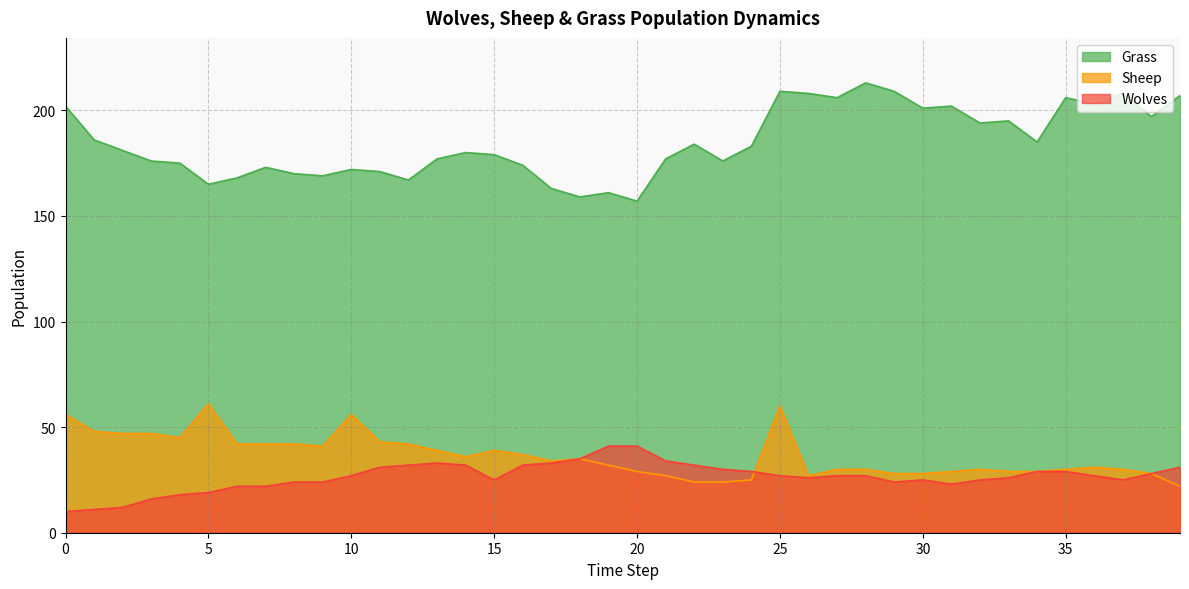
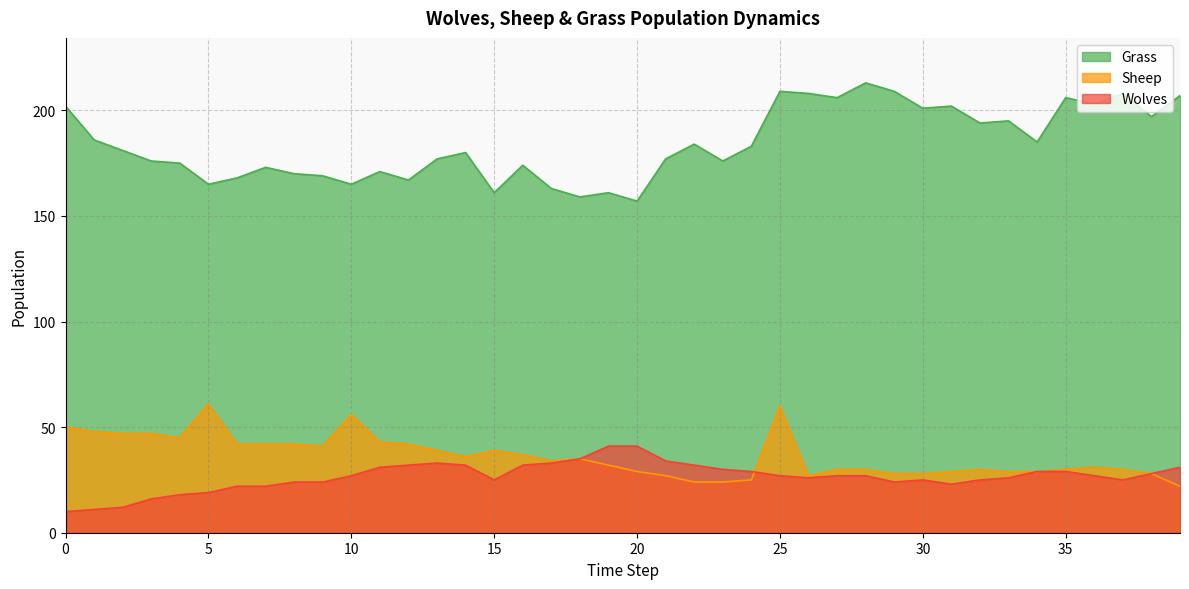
Sheep, 0: 56 -> 50
Grass, 10: 172 -> 165
Grass, 15: 179 -> 161
